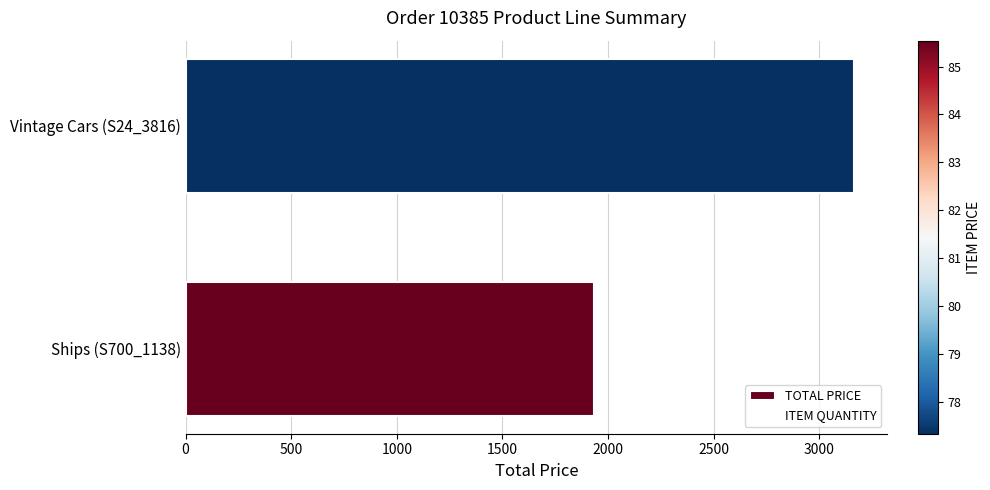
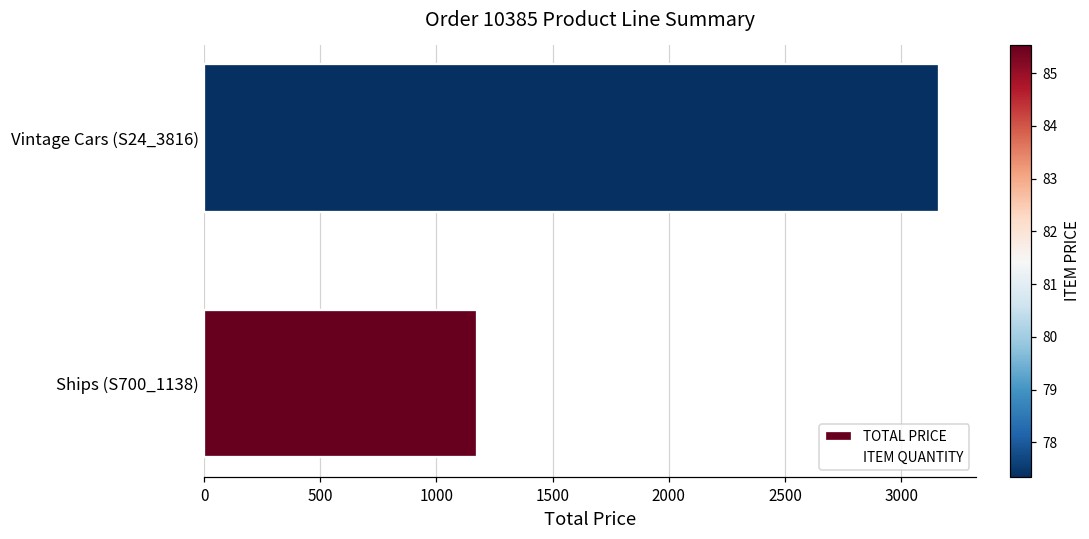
TOTAL PRICE, Ships (S700_1138): 1930 -> 1180
